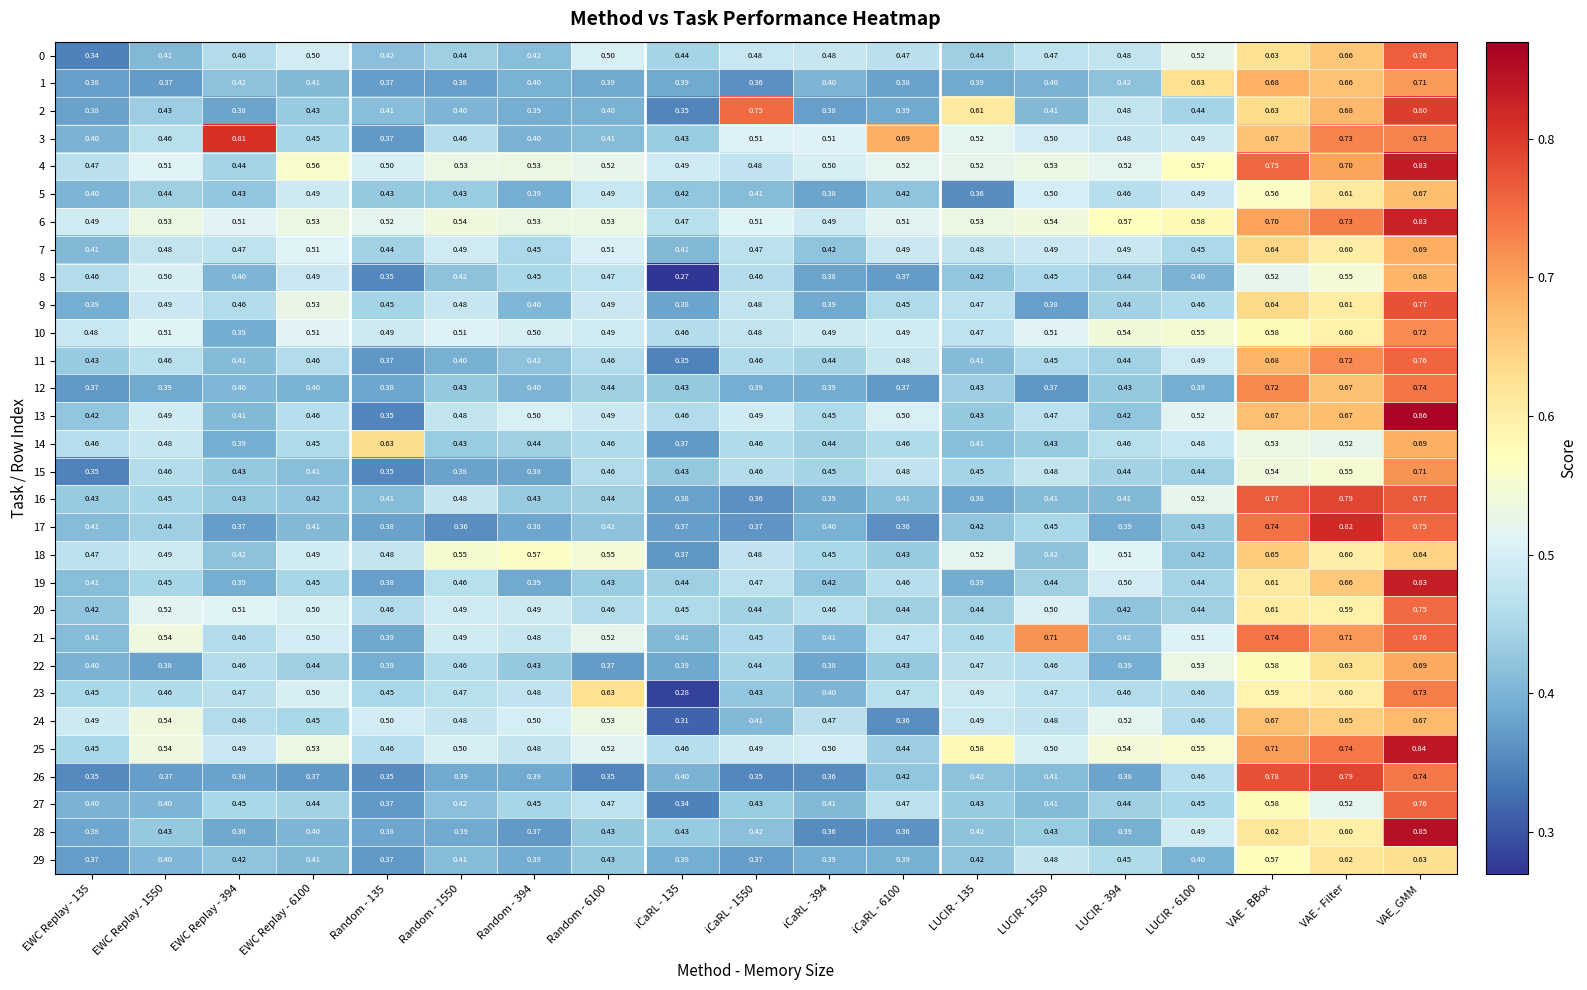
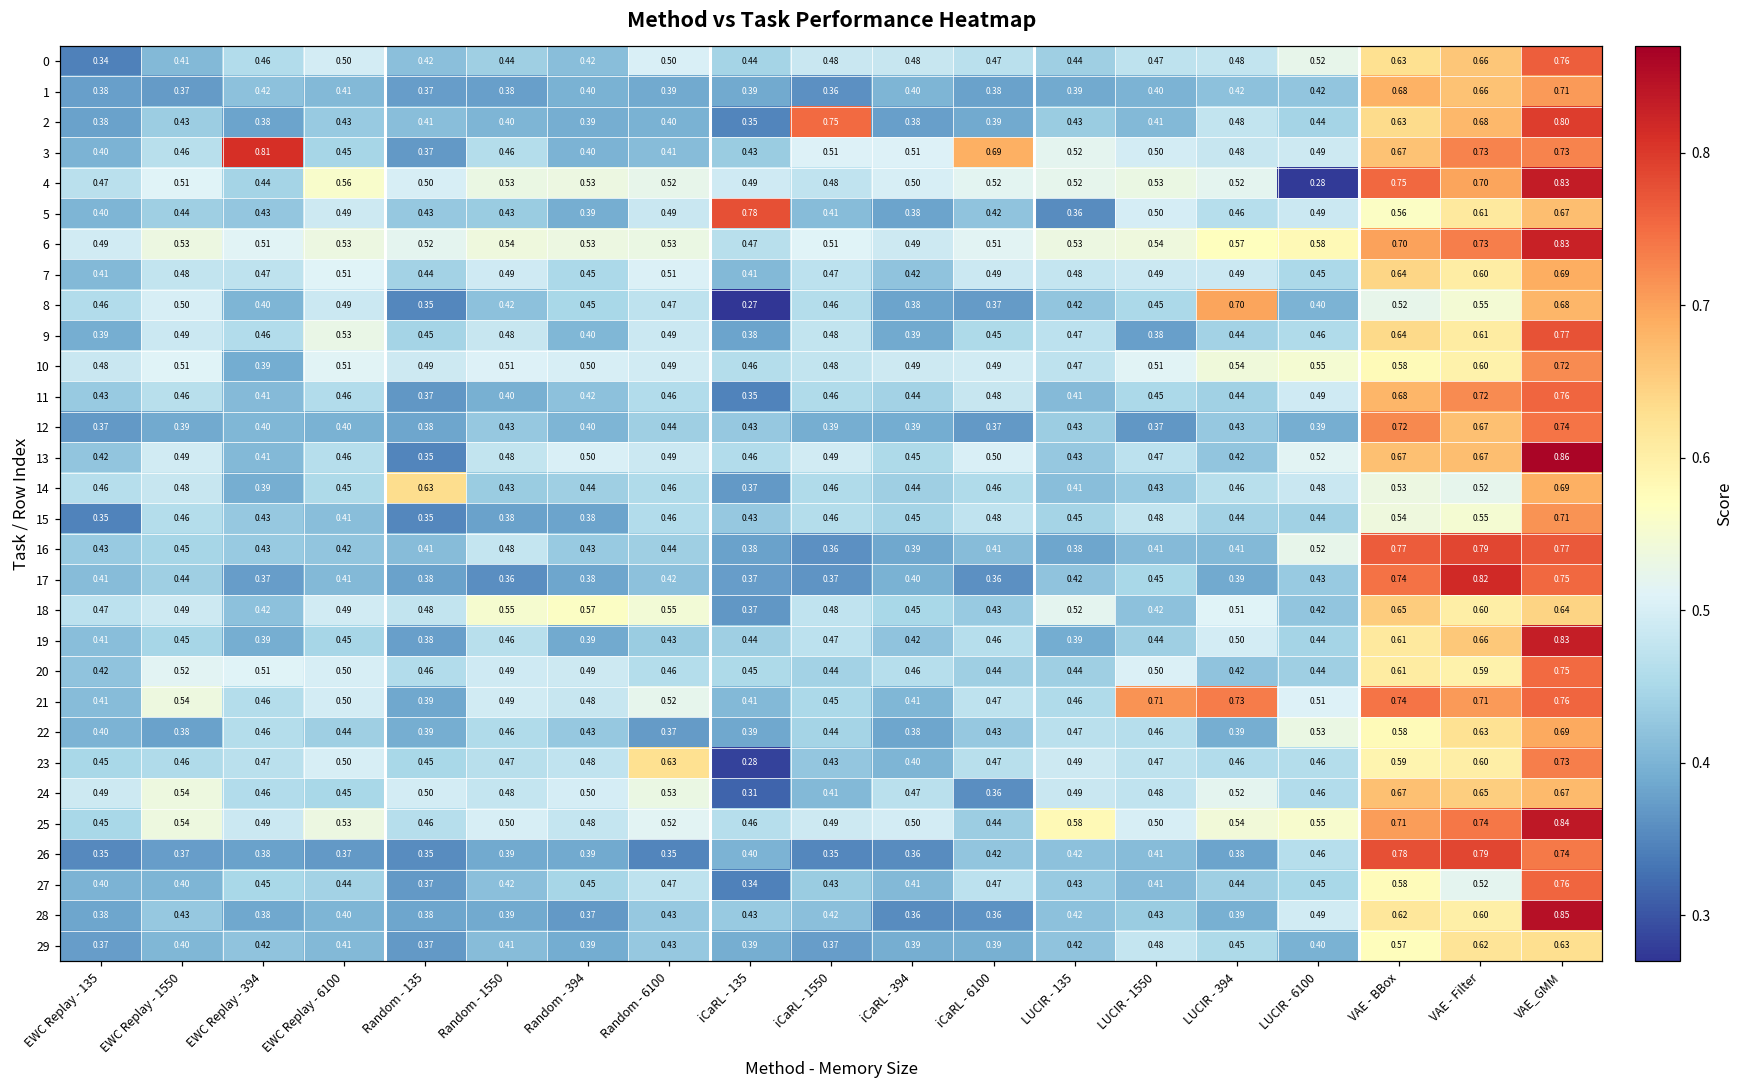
1, LUCIR - 6100: 0.63 -> 0.42
2, LUCIR - 135: 0.61 -> 0.43
4, LUCIR - 6100: 0.57 -> 0.28
5, iCaRL - 135: 0.42 -> 0.78
8, LUCIR - 394: 0.44 -> 0.70
21, LUCIR - 394: 0.42 -> 0.73
